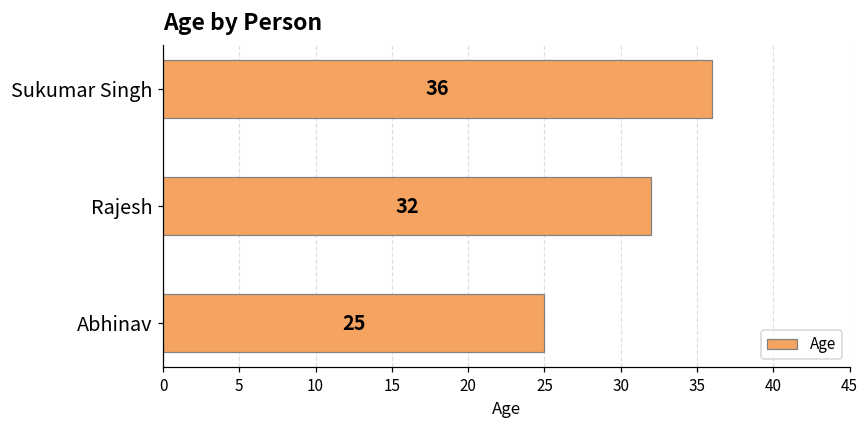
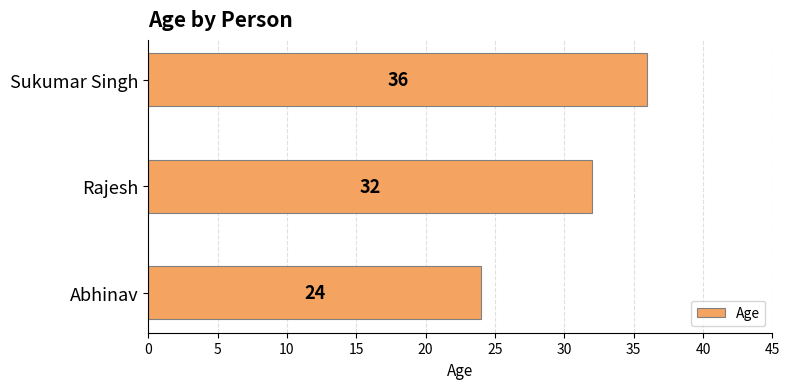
Abhinav: 25 -> 24
